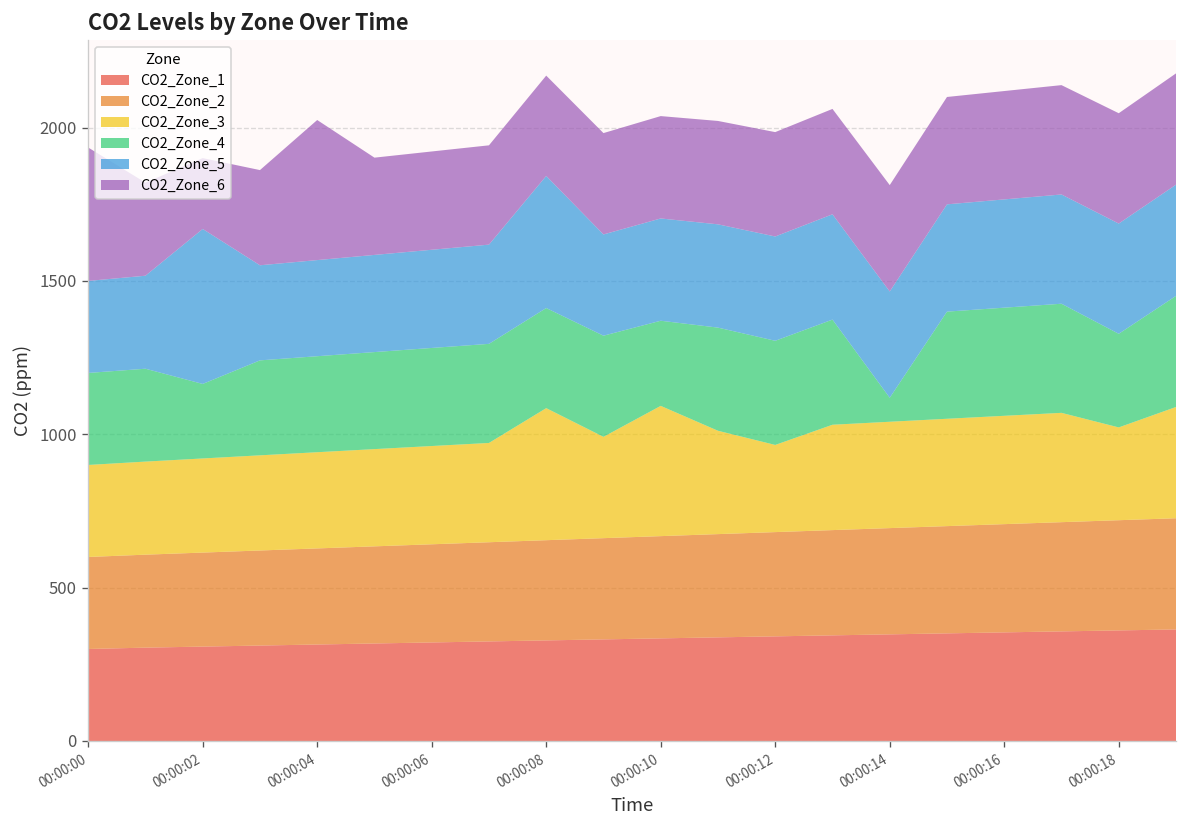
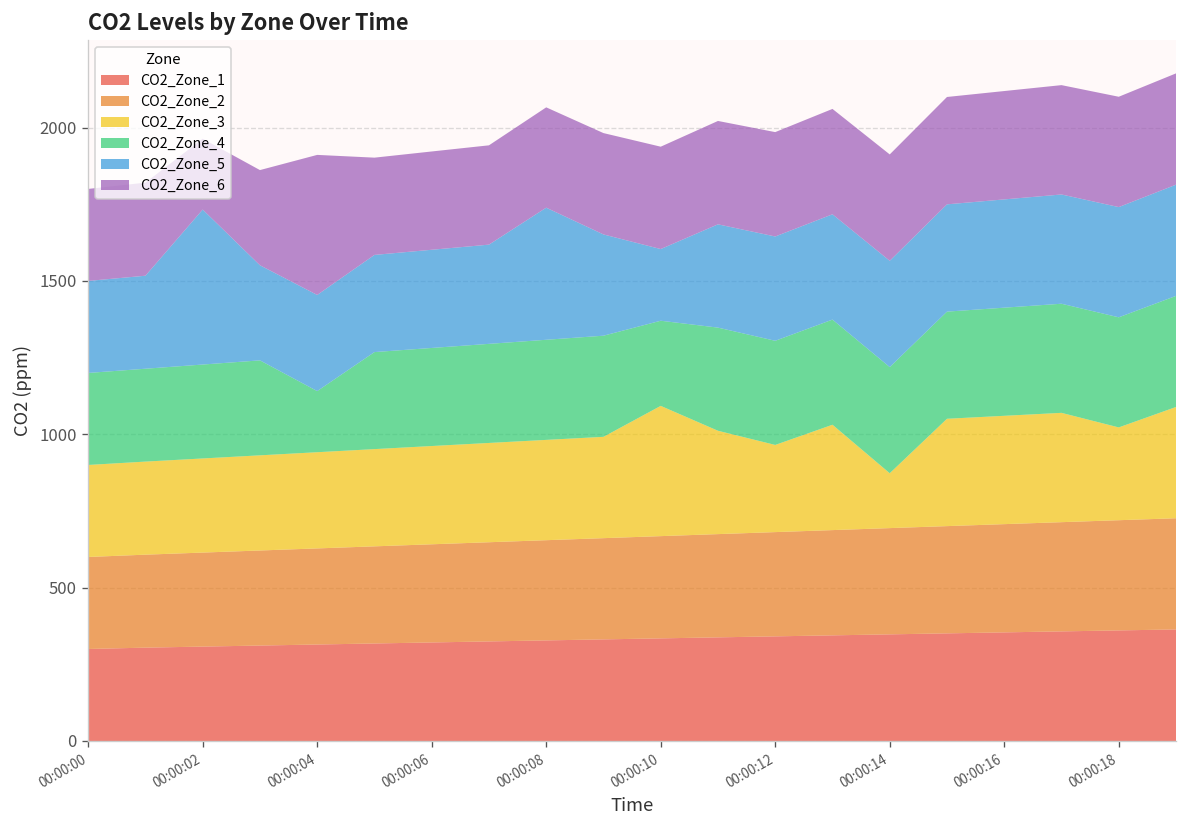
CO2_Zone_6, 00:00:00: 440 -> 300
CO2_Zone_4, 00:00:02: 240 -> 310
CO2_Zone_4, 00:00:04: 310 -> 200
CO2_Zone_3, 00:00:08: 430 -> 330
CO2_Zone_5, 00:00:10: 330 -> 230
CO2_Zone_3, 00:00:14: 350 -> 180
CO2_Zone_4, 00:00:14: 80 -> 350
CO2_Zone_4, 00:00:18: 310 -> 360
